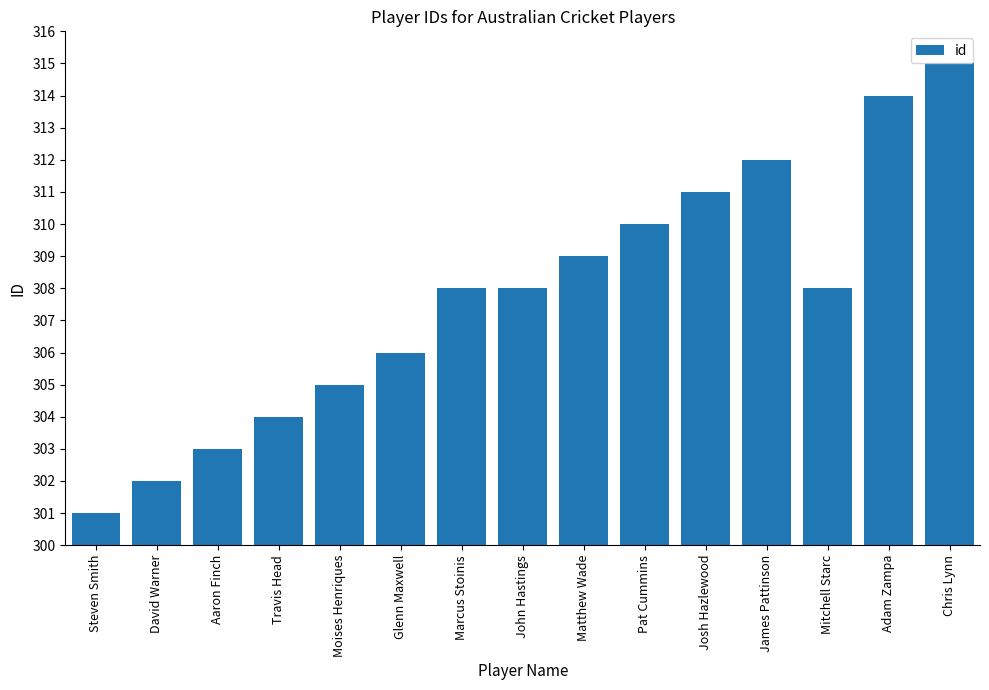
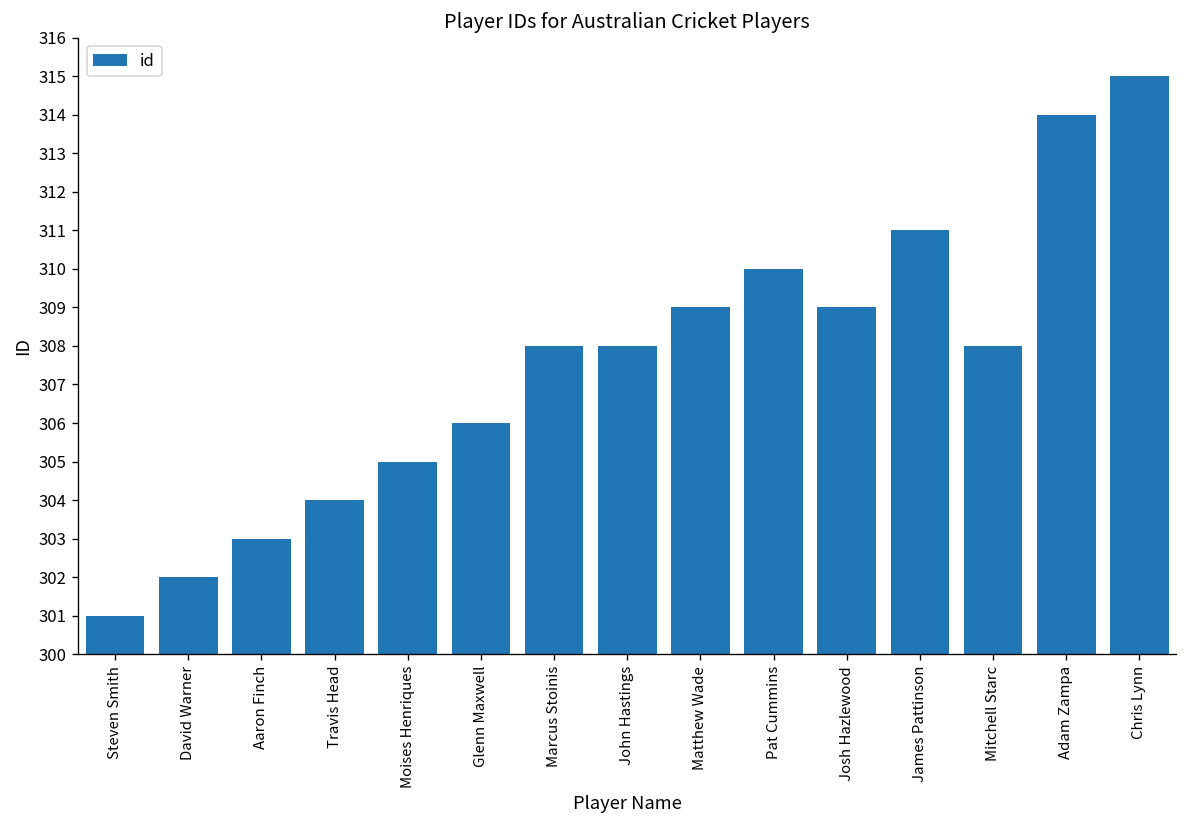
Josh Hazlewood: 311 -> 309
James Pattinson: 312 -> 311
